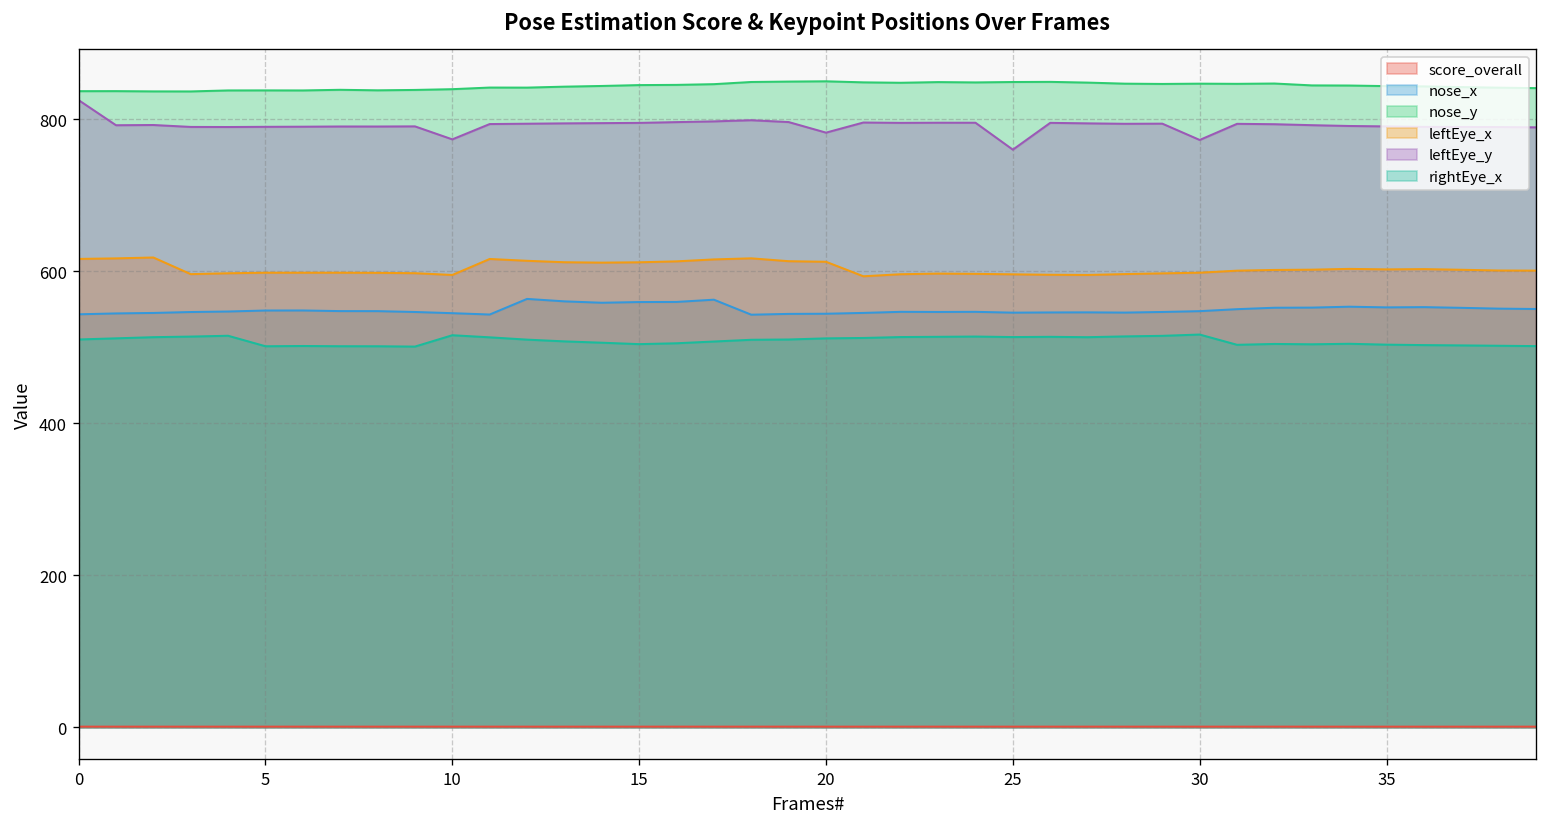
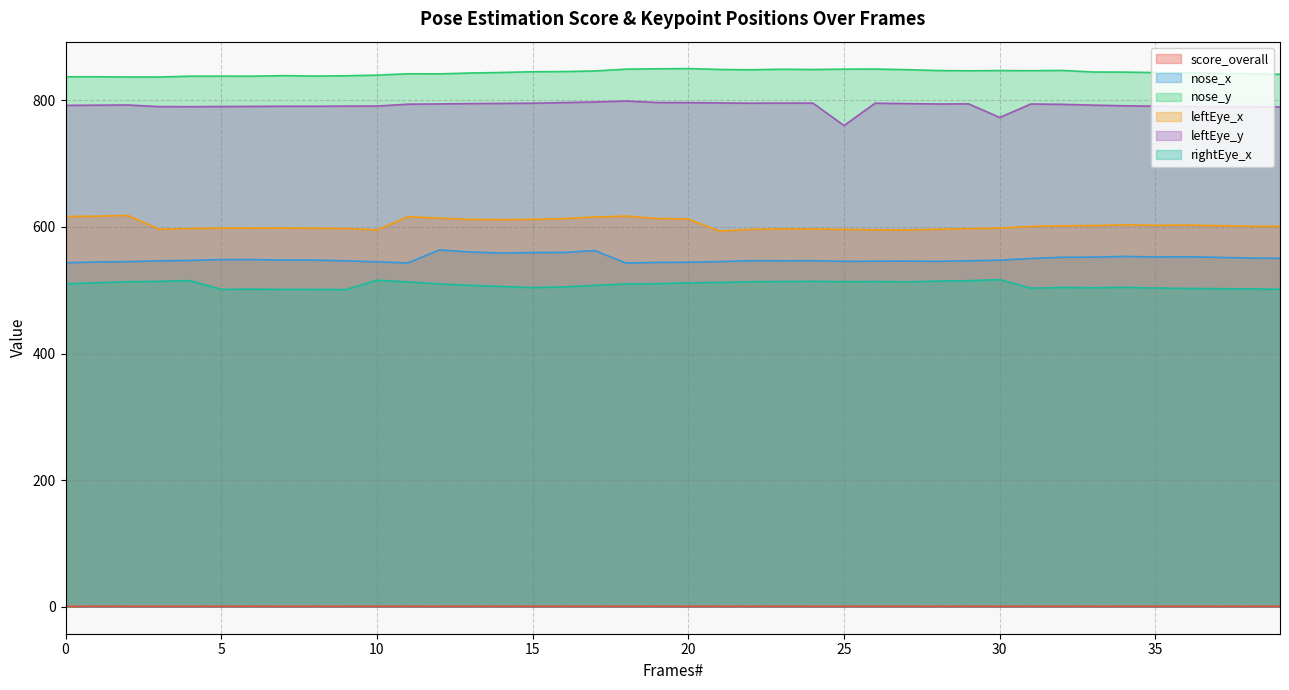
leftEye_y, 0: 830 -> 790
leftEye_y, 10: 770 -> 790
leftEye_y, 20: 780 -> 800
